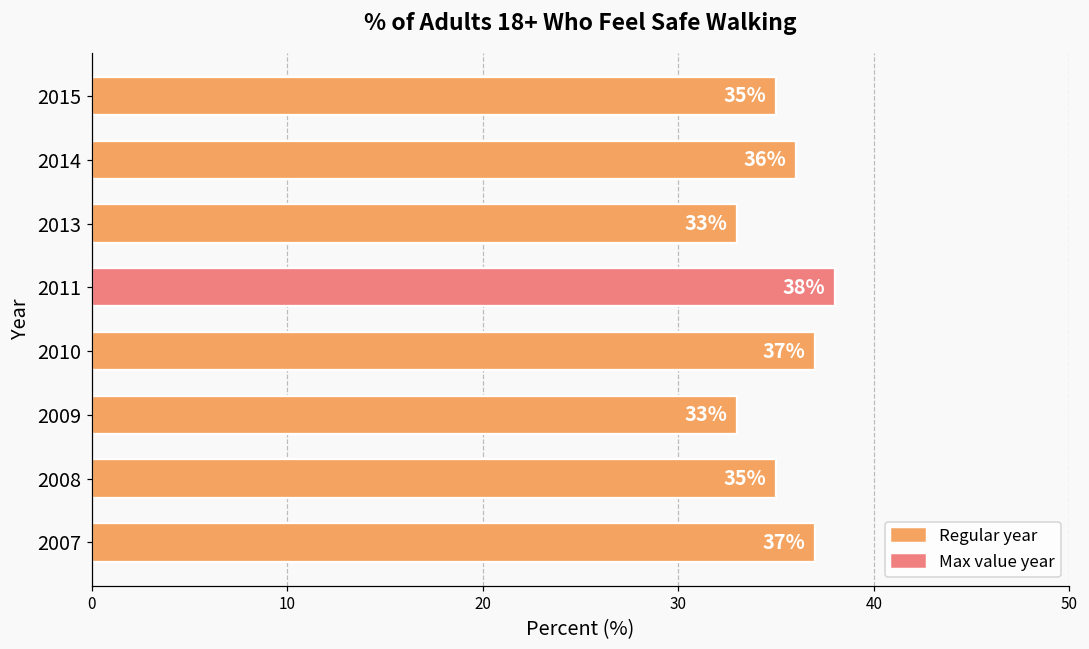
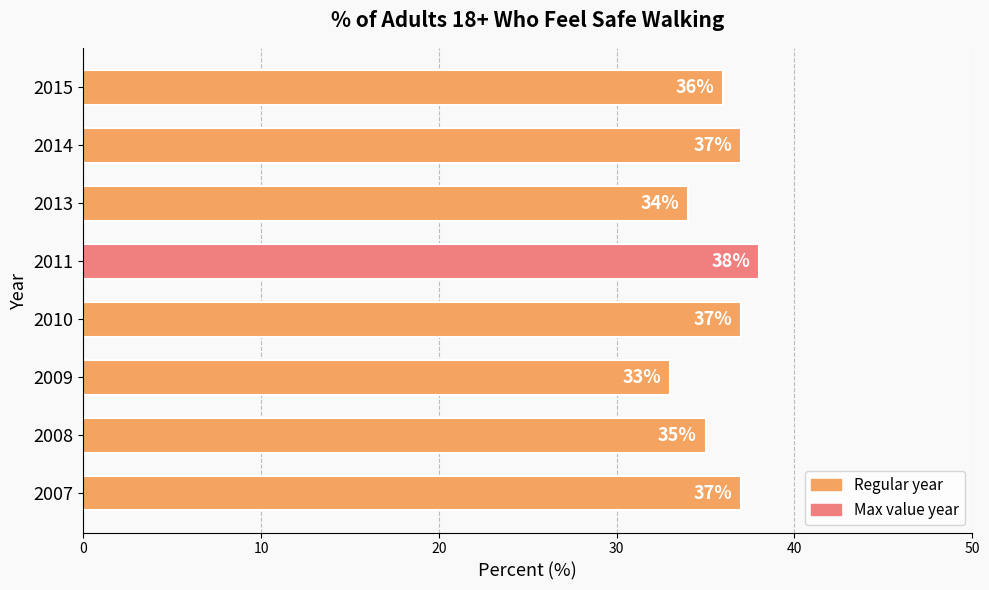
2015: 35% -> 36%
2014: 36% -> 37%
2013: 33% -> 34%
